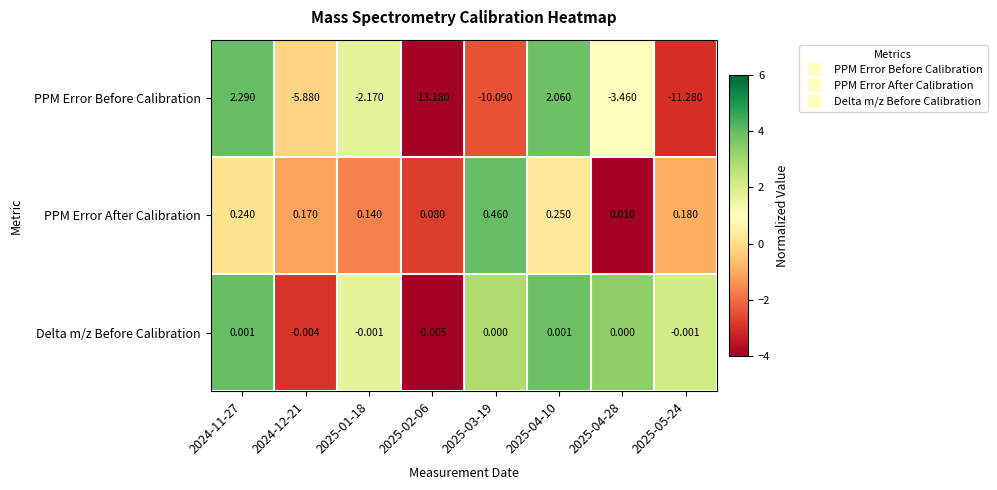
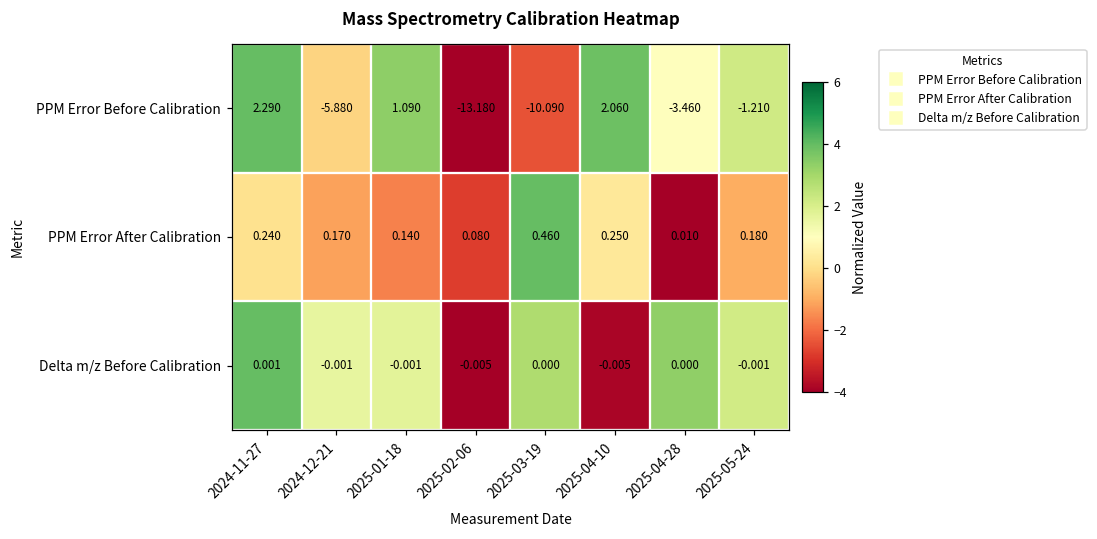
PPM Error Before Calibration, 2025-01-18: -2.170 -> 1.090
PPM Error Before Calibration, 2025-05-24: -11.280 -> -1.210
Delta m/z Before Calibration, 2024-12-21: -0.004 -> -0.001
Delta m/z Before Calibration, 2025-04-10: 0.001 -> -0.005
